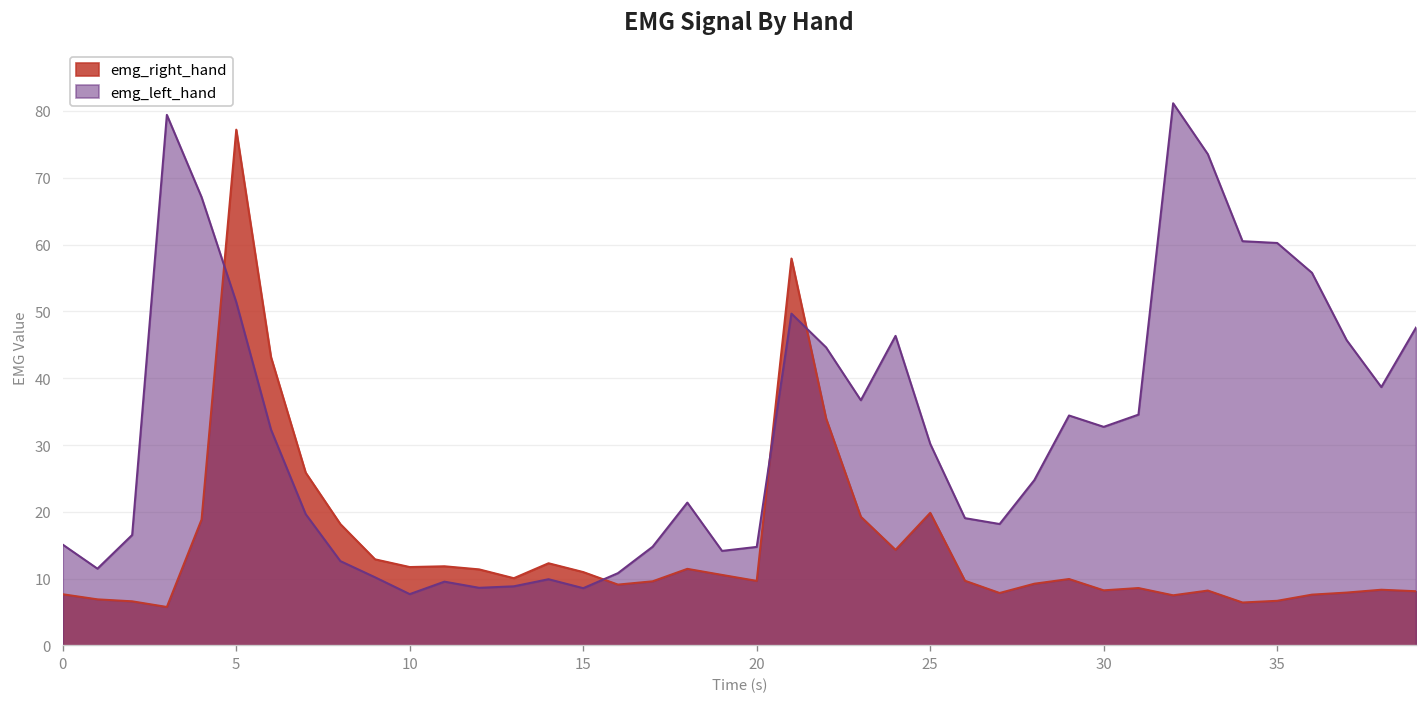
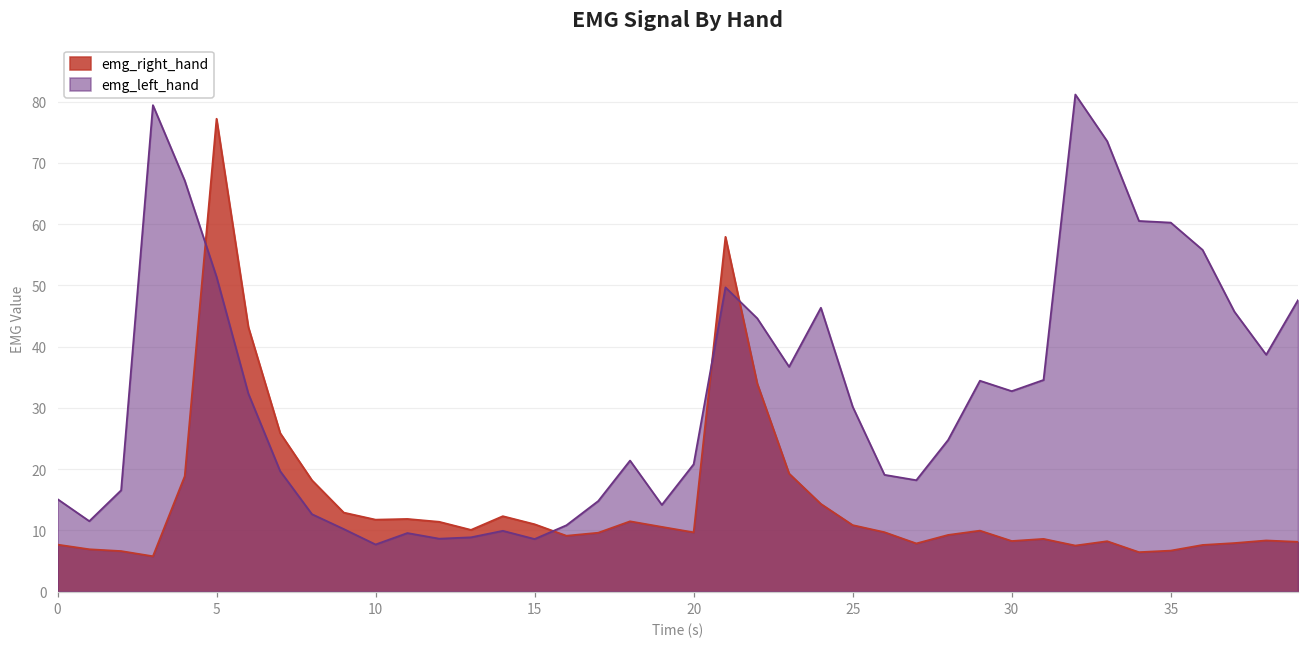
emg_left_hand, 20: 15 -> 21
emg_right_hand, 25: 20 -> 11
